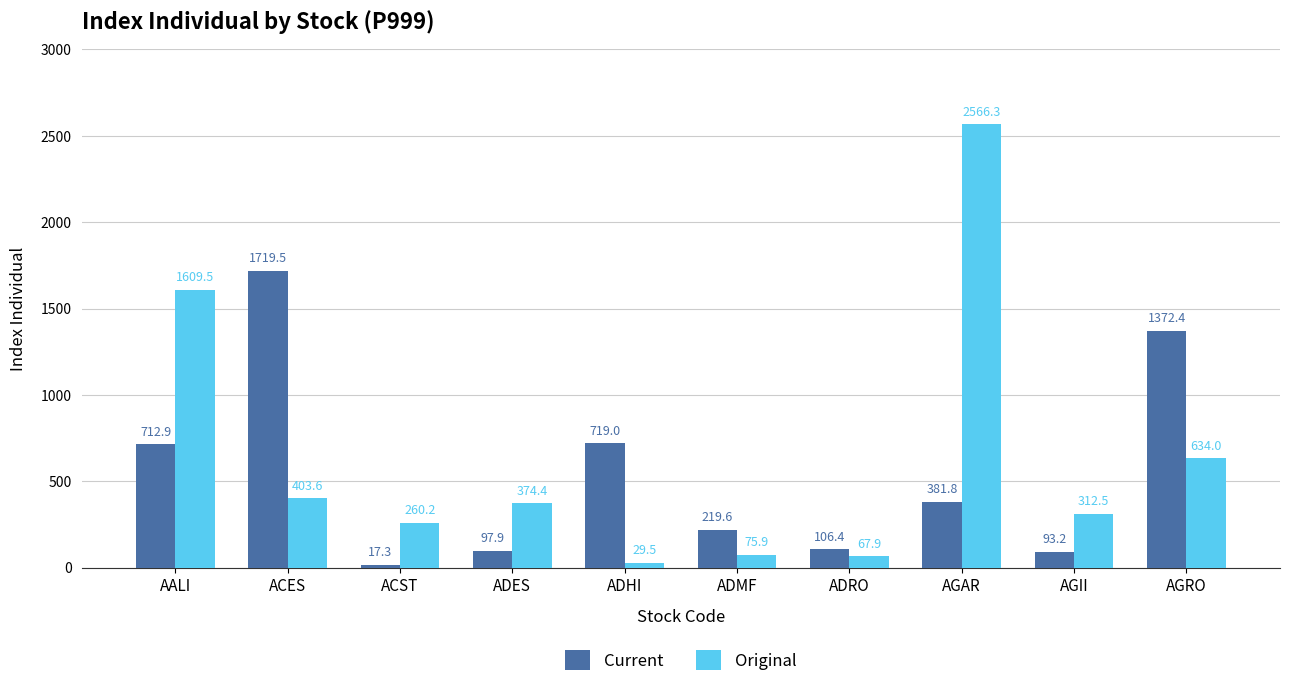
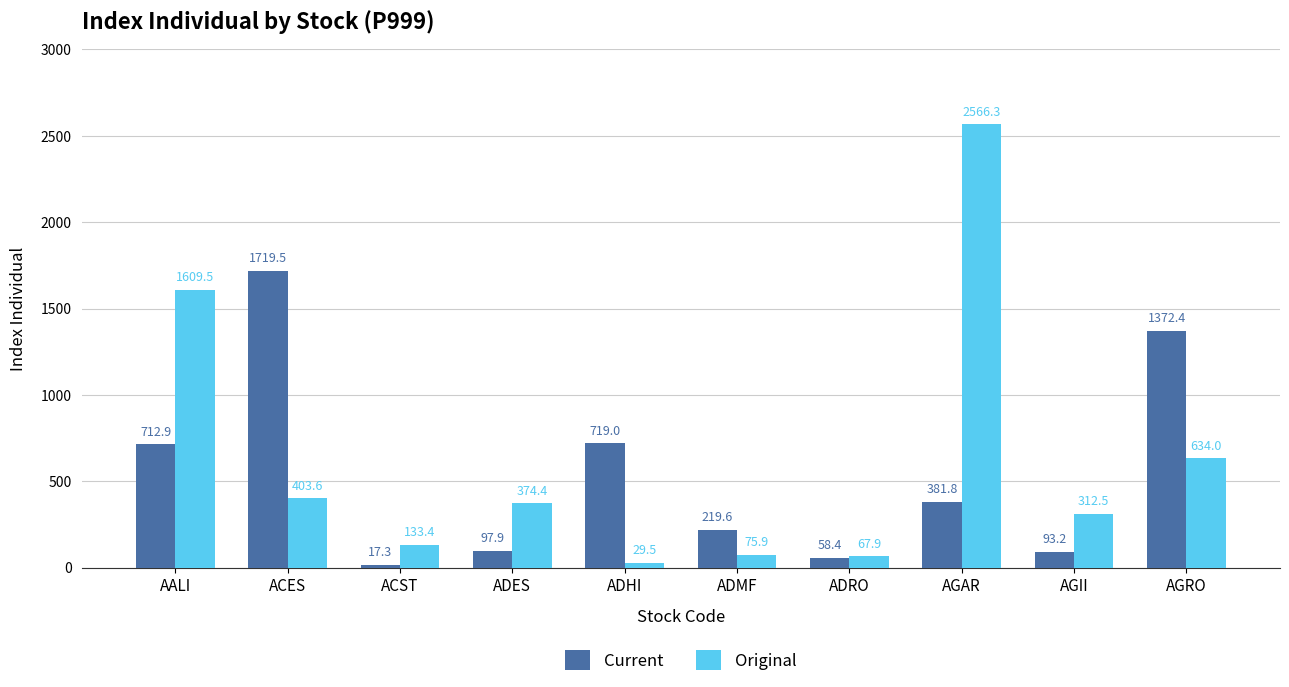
Original, ACST: 260.2 -> 133.4
Current, ADRO: 106.4 -> 58.4
